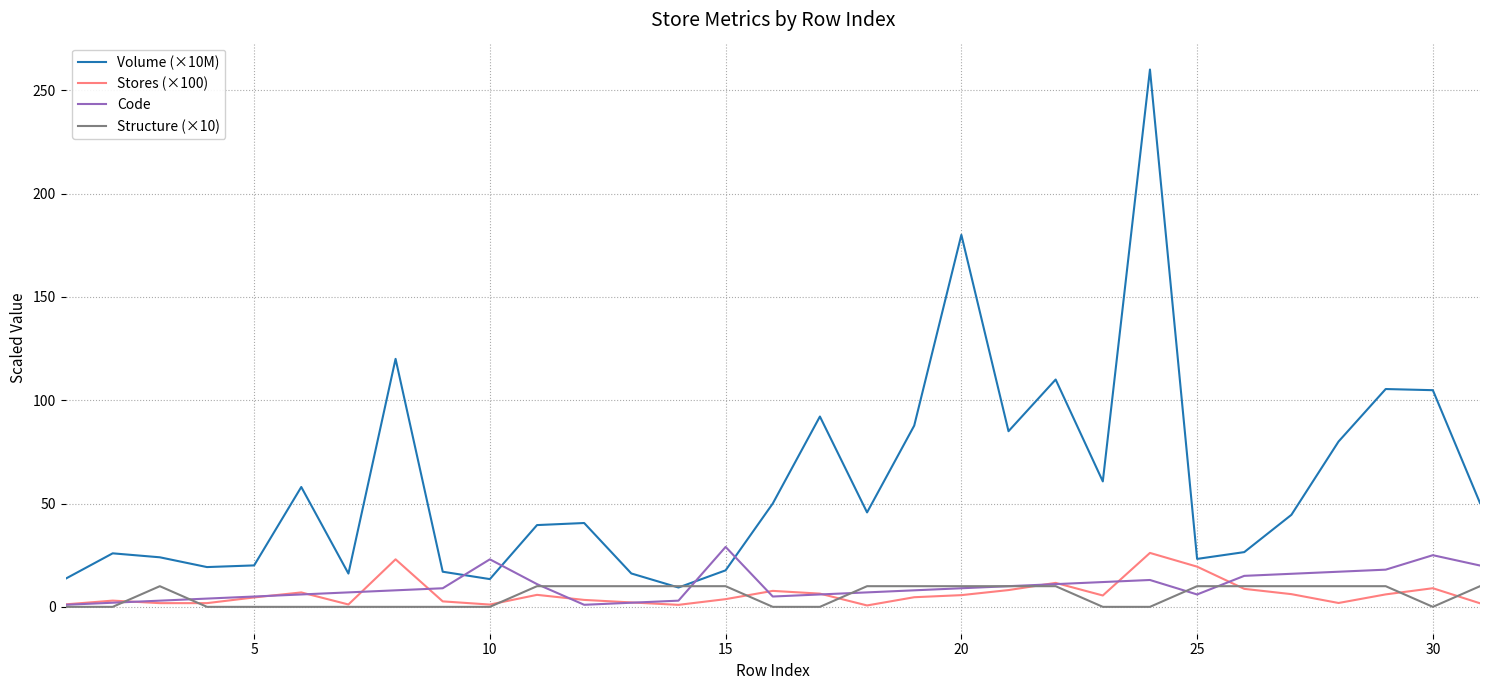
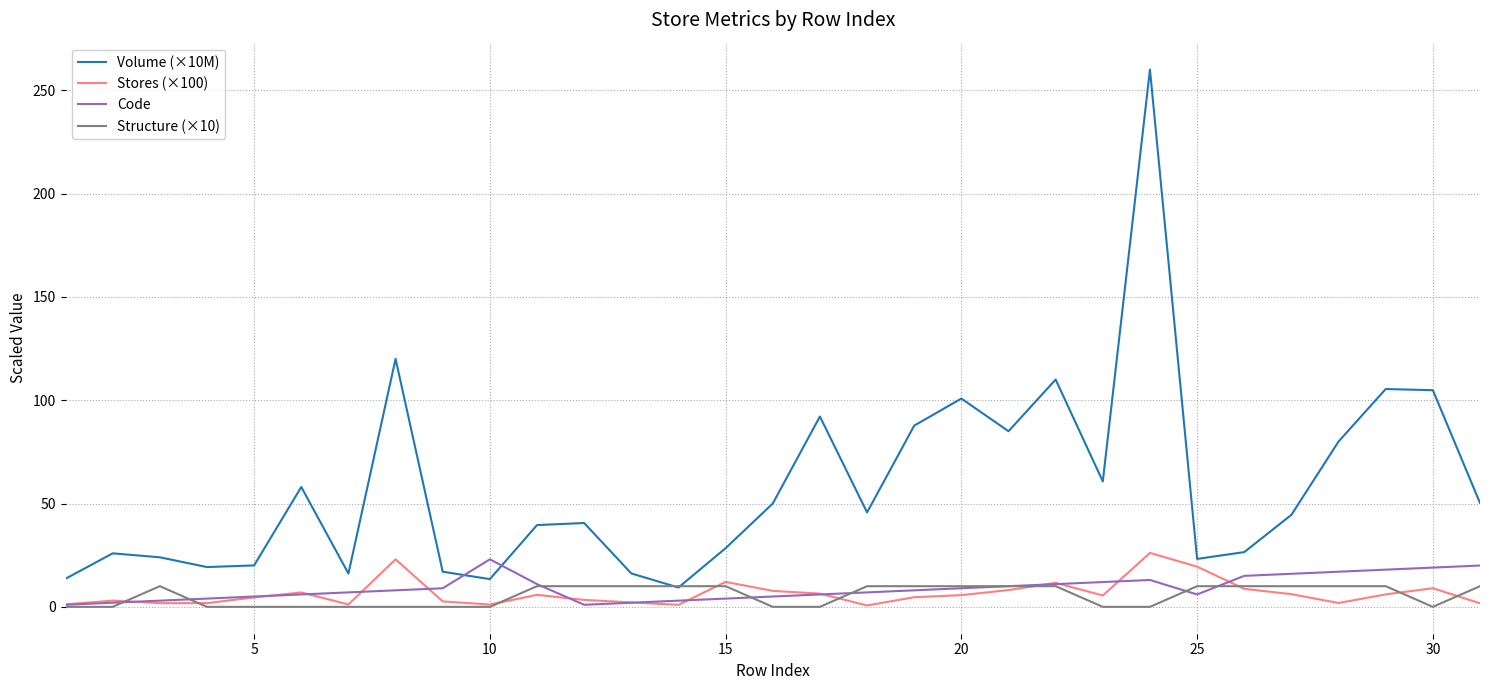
Volume (×10M), 15: 18 -> 28
Stores (×100), 15: 4 -> 12
Code, 15: 29 -> 4
Volume (×10M), 20: 180 -> 101
Code, 30: 25 -> 19
